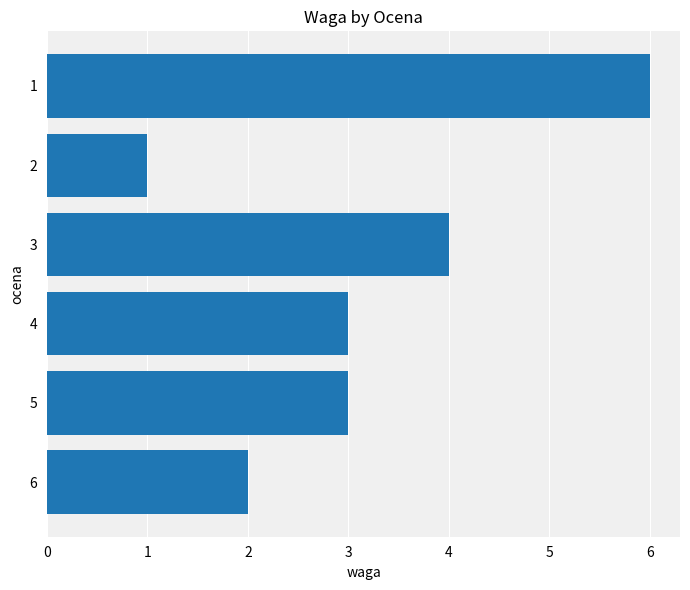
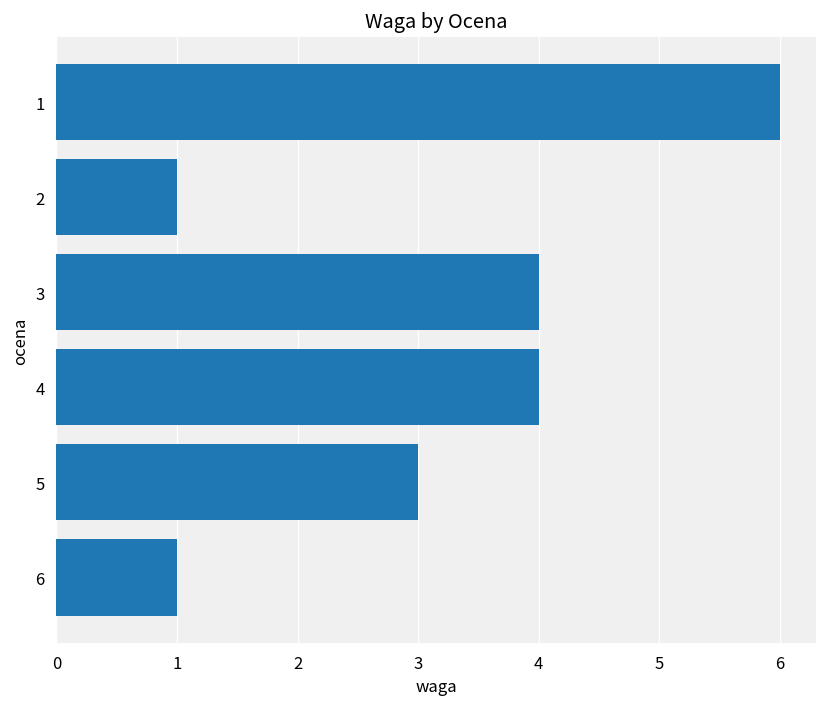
4: 3 -> 4
6: 2 -> 1
